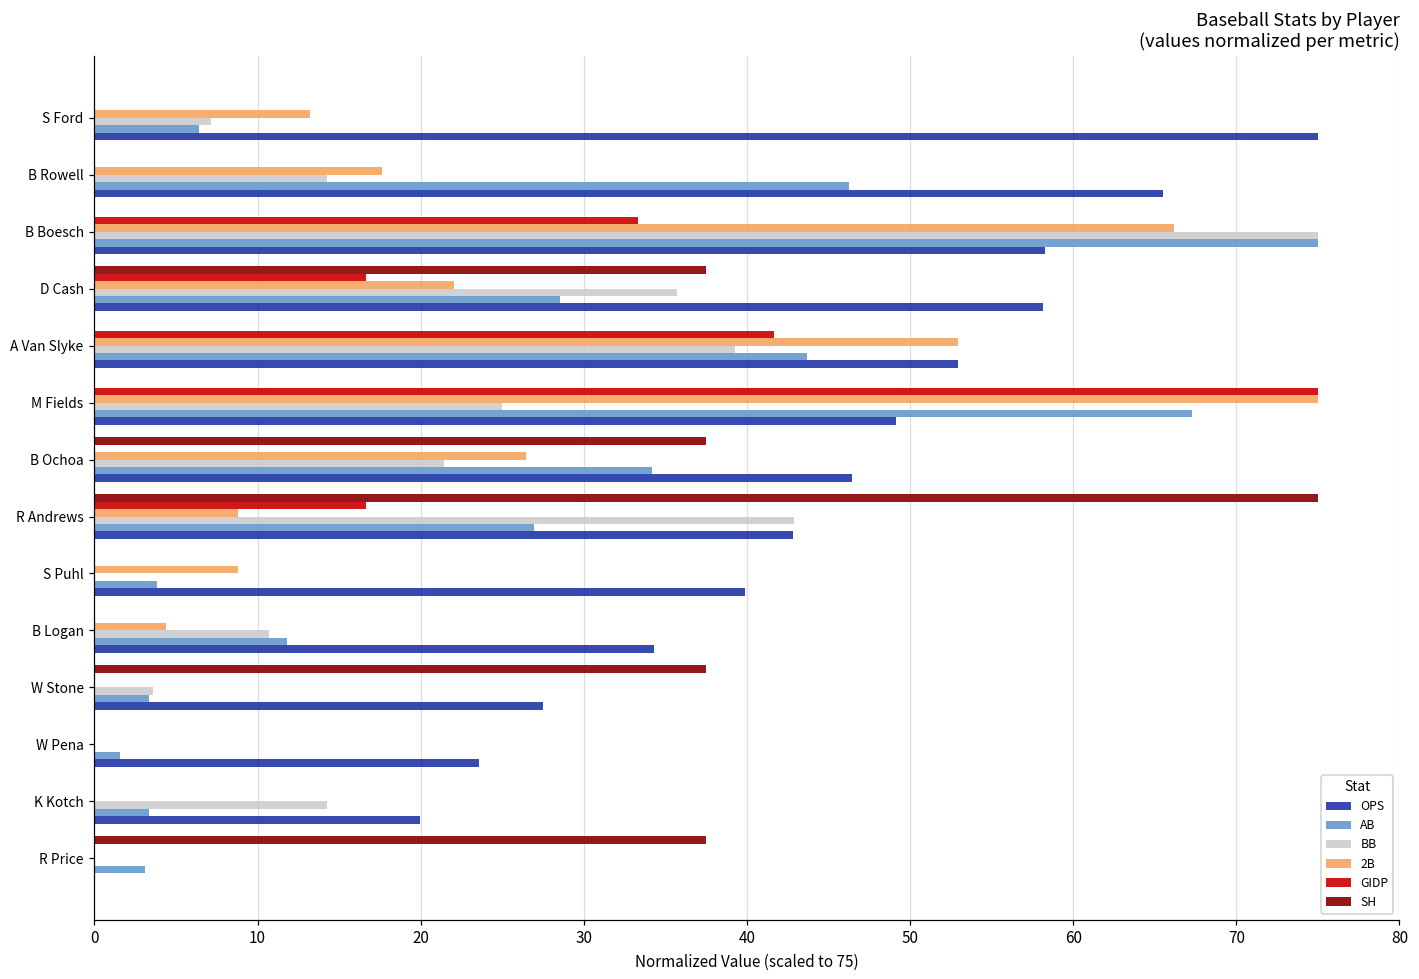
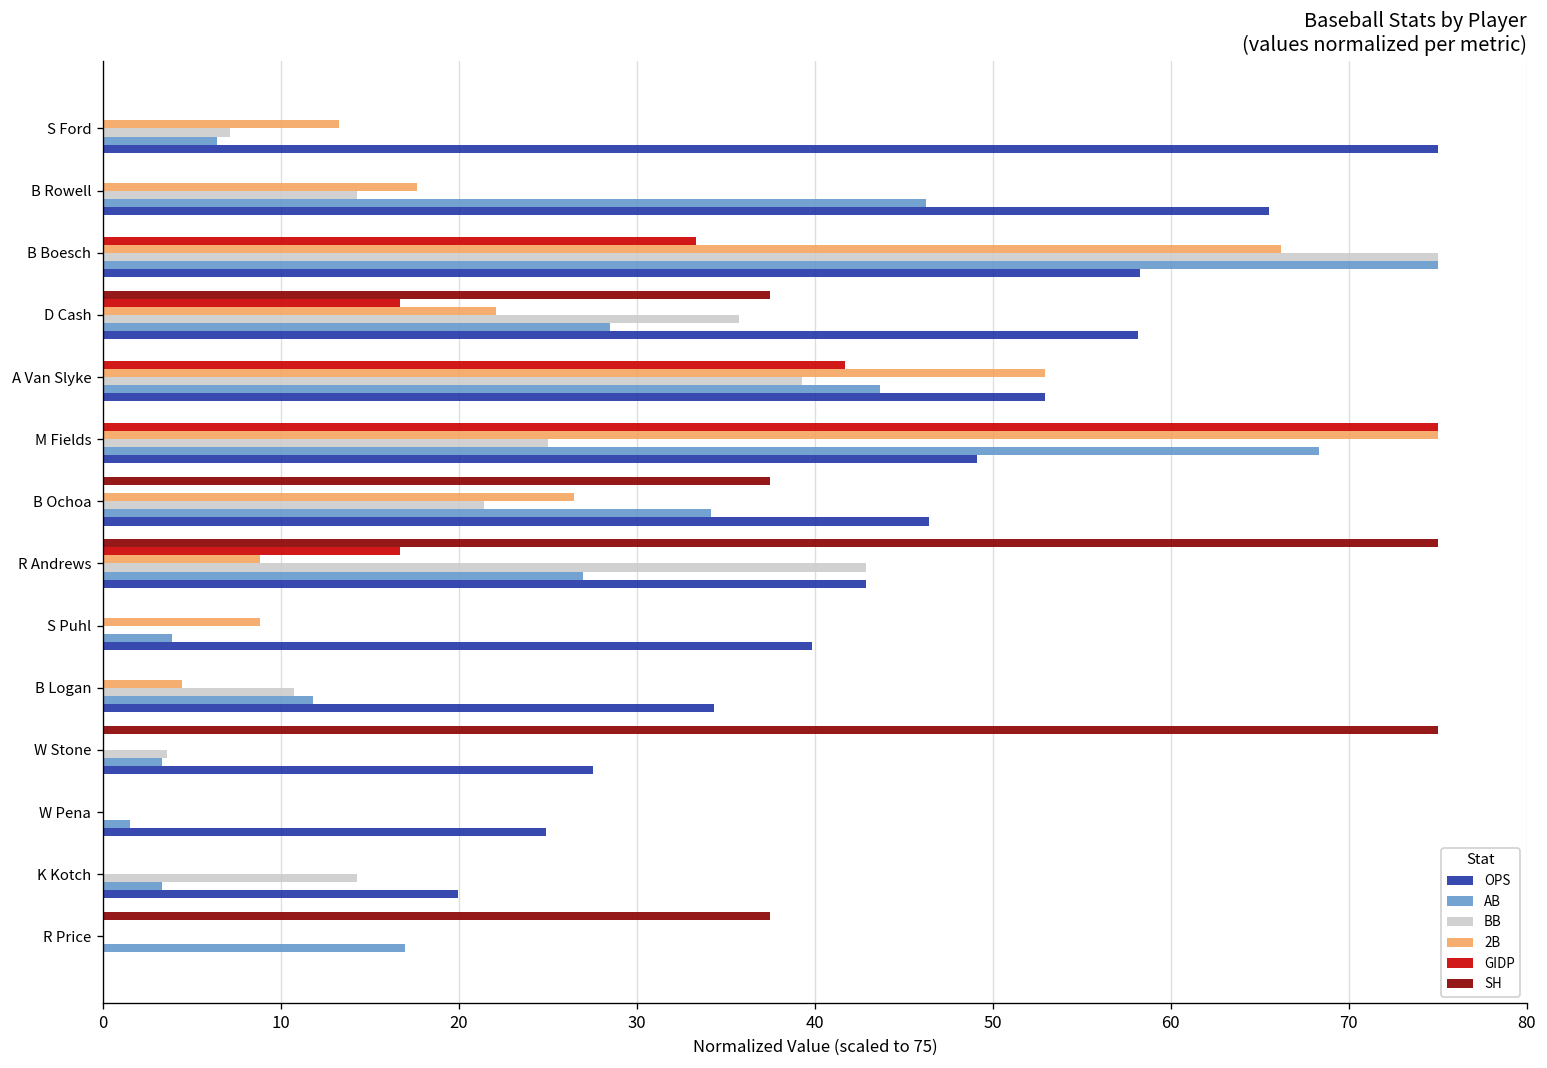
AB, M Fields: 67.3 -> 68.3
SH, W Stone: 37.5 -> 75.0
OPS, W Pena: 23.6 -> 24.9
AB, R Price: 3.1 -> 17.0
